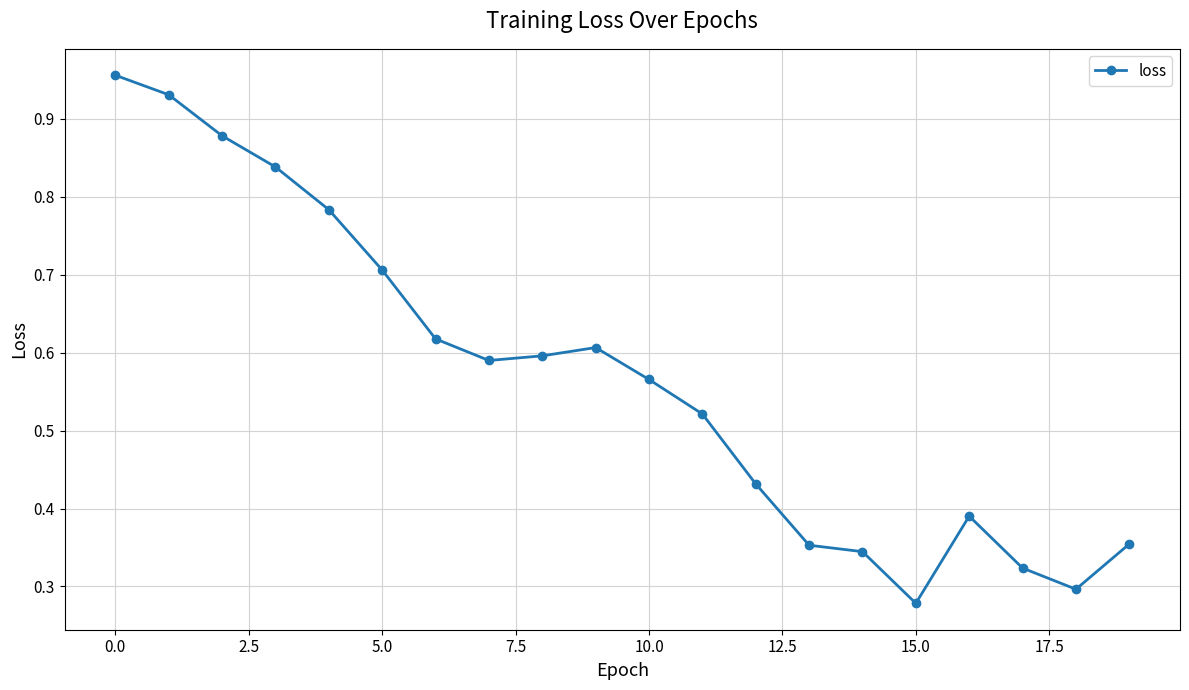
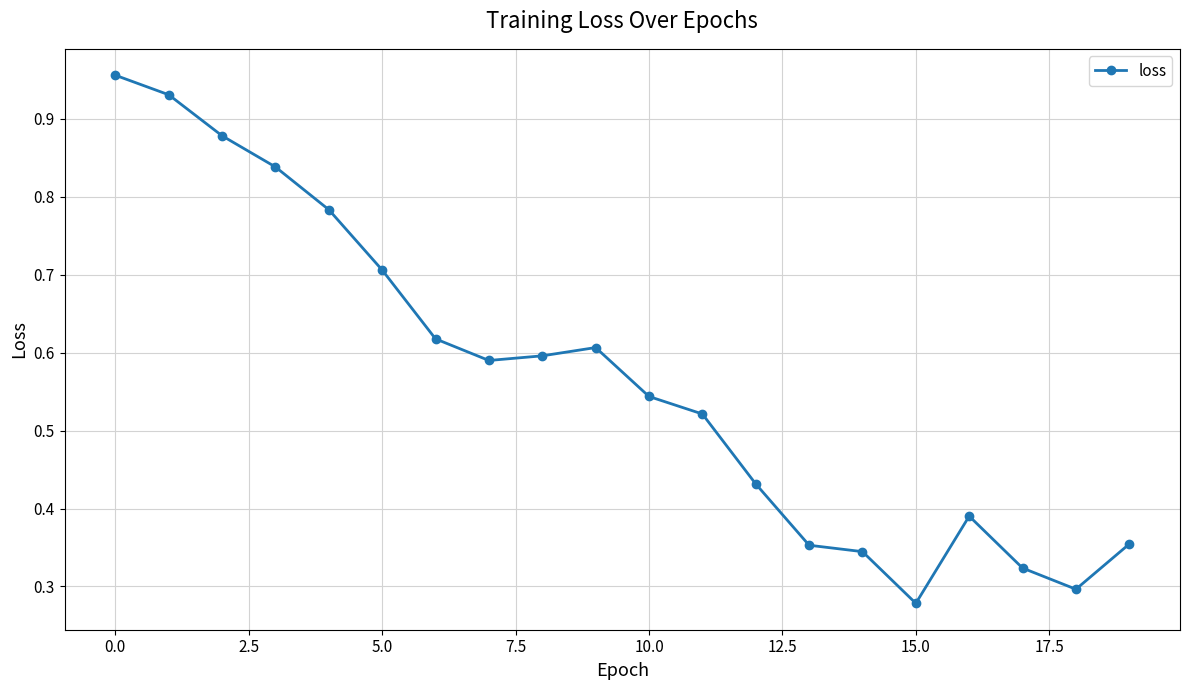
10.0: 0.57 -> 0.54
